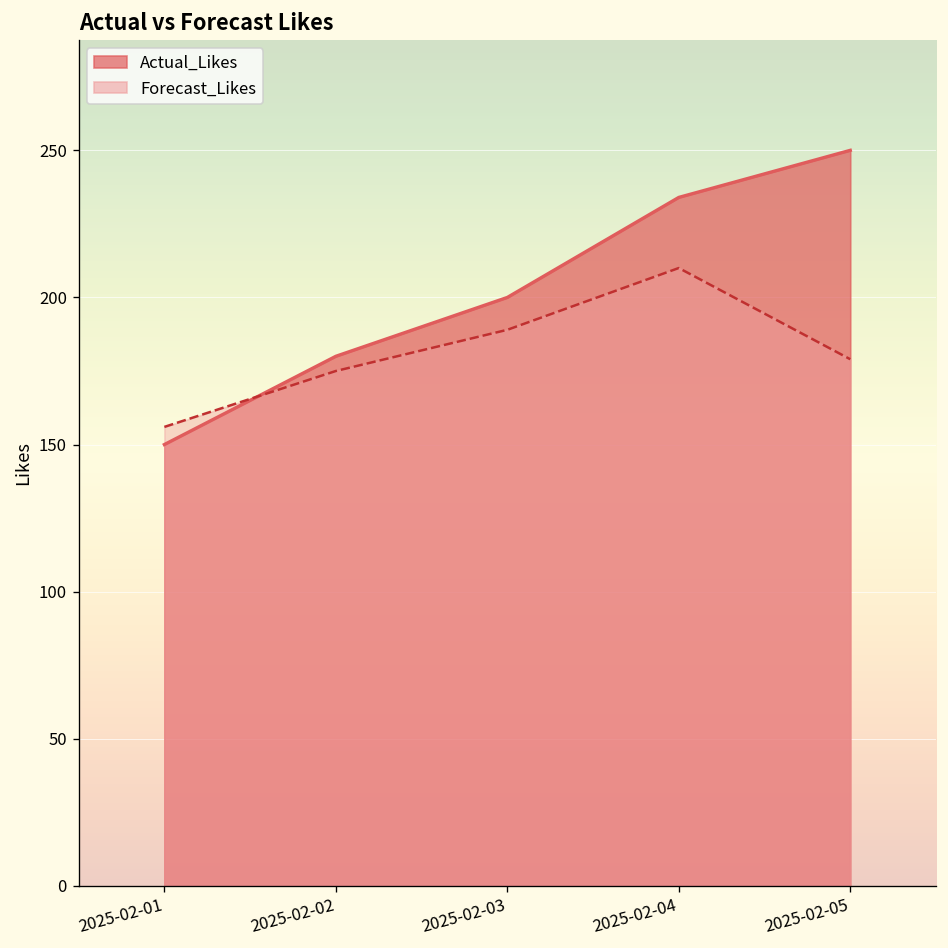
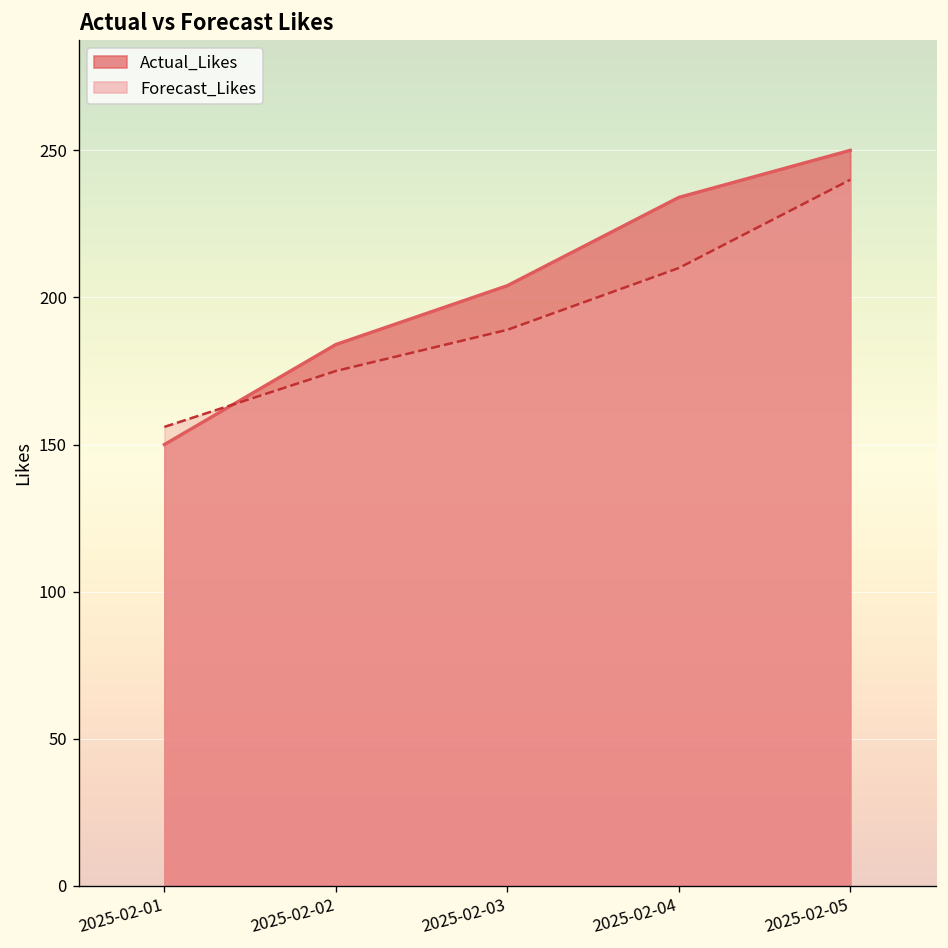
Actual_Likes, 2025-02-02: 180 -> 184
Actual_Likes, 2025-02-03: 200 -> 204
Forecast_Likes, 2025-02-05: 179 -> 240
